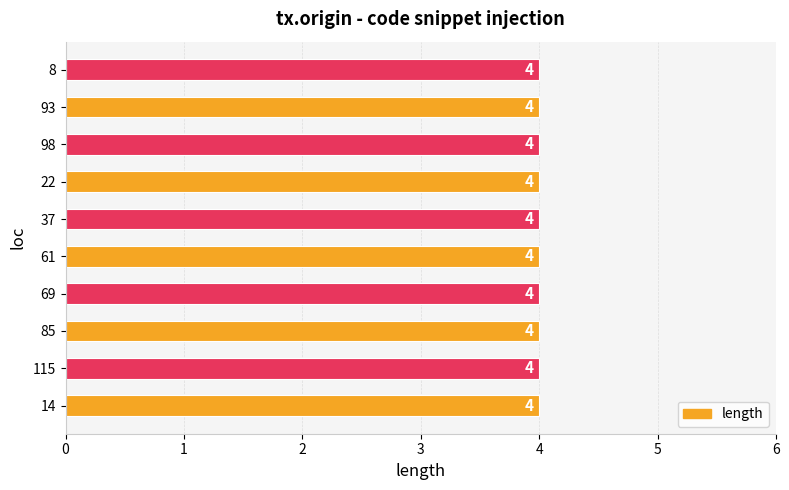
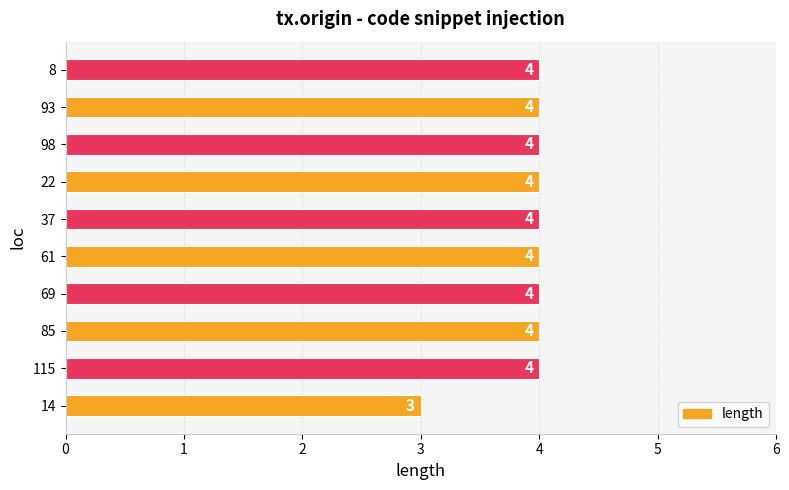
14: 4 -> 3
